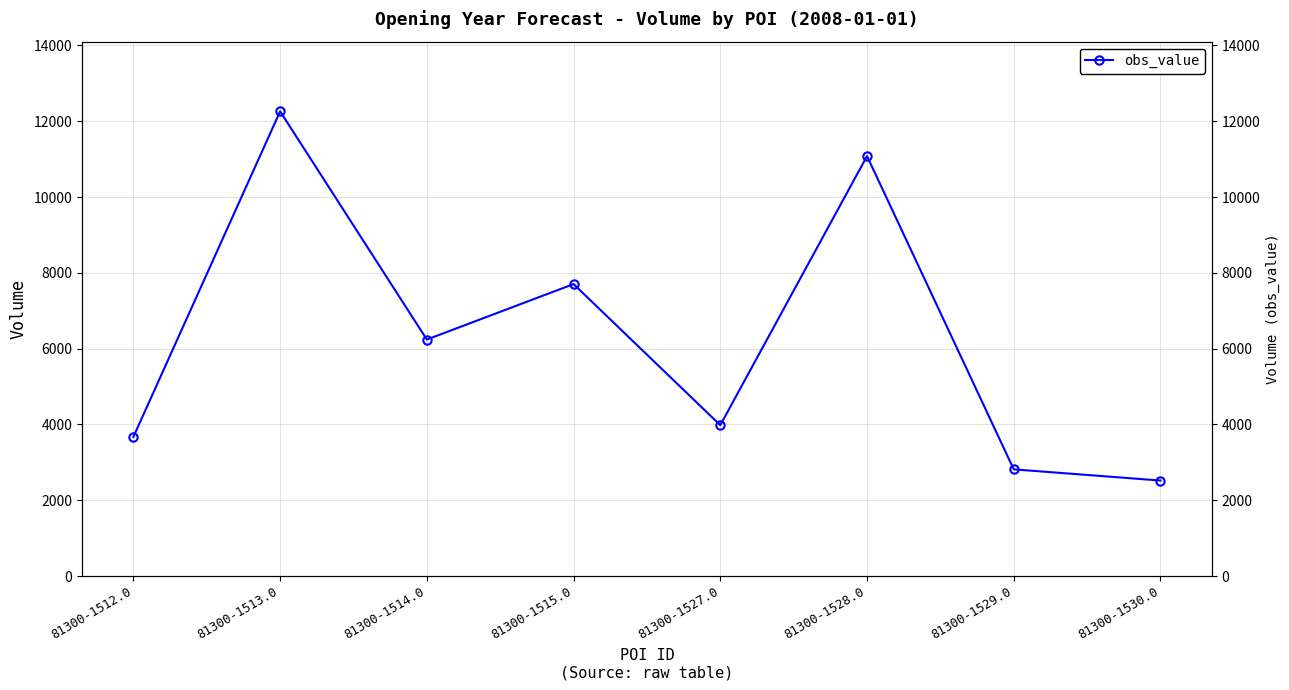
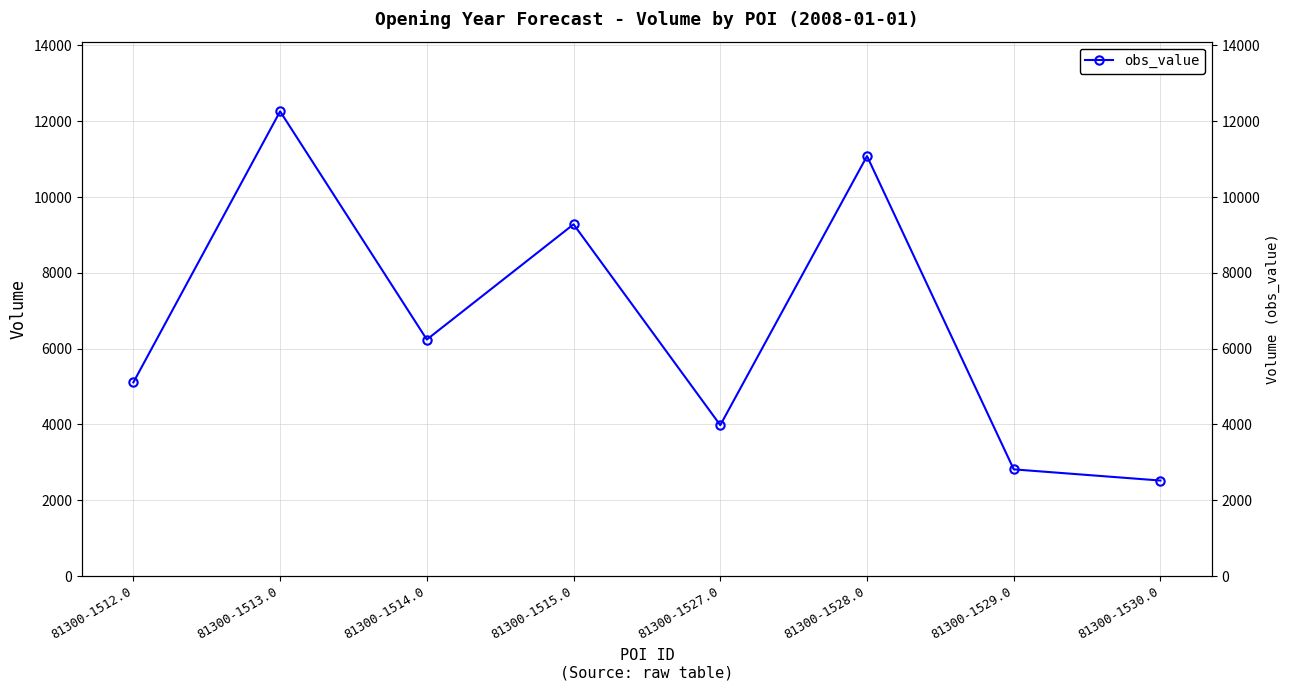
81300-1512.0: 3700 -> 5100
81300-1515.0: 7700 -> 9300
